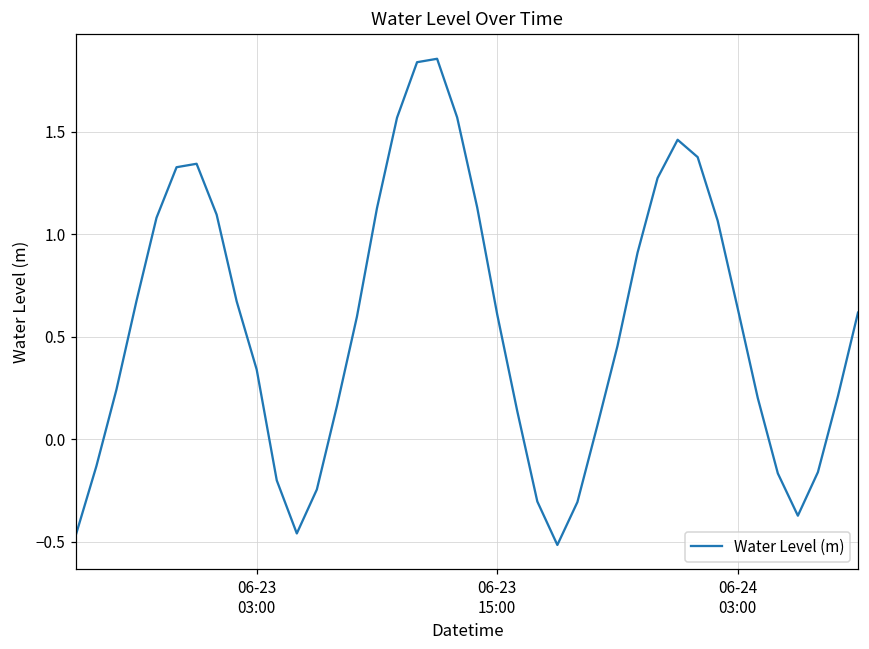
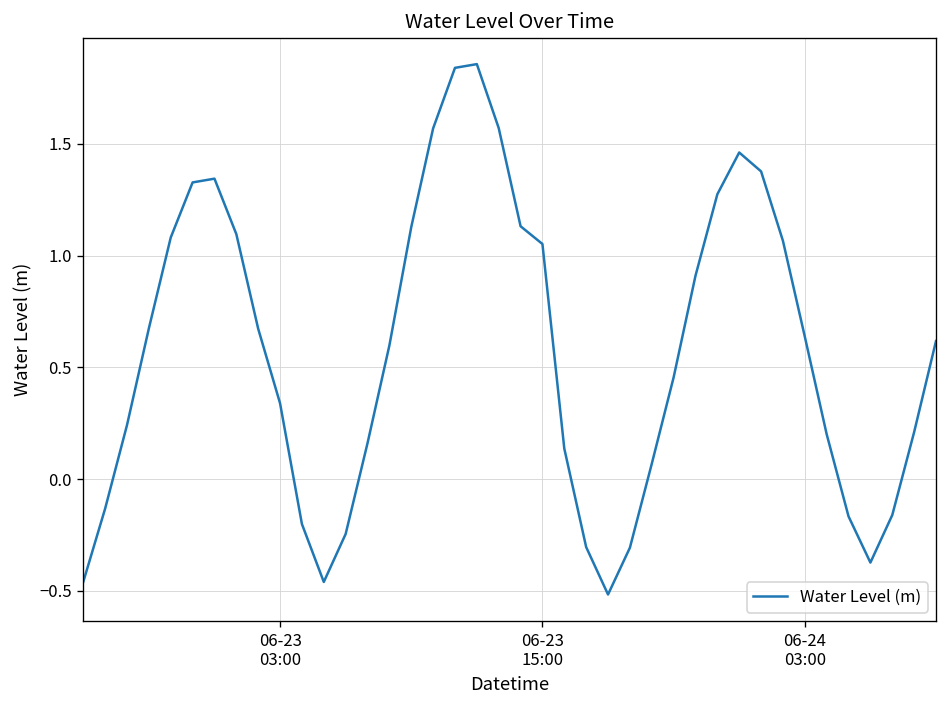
06-23 15:00: 0.61 -> 1.05
